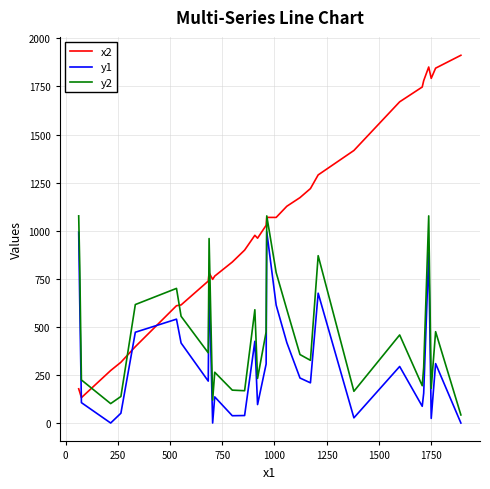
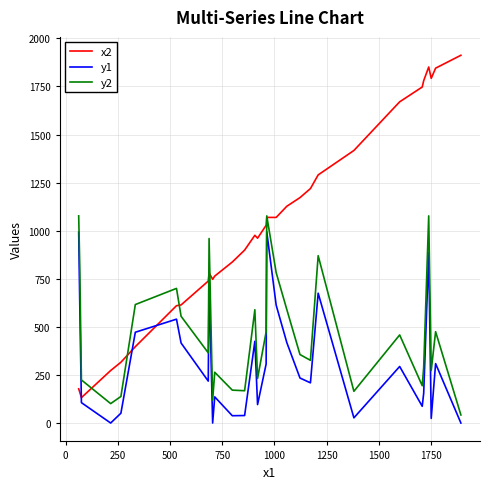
y2, 1750: 180 -> 270
